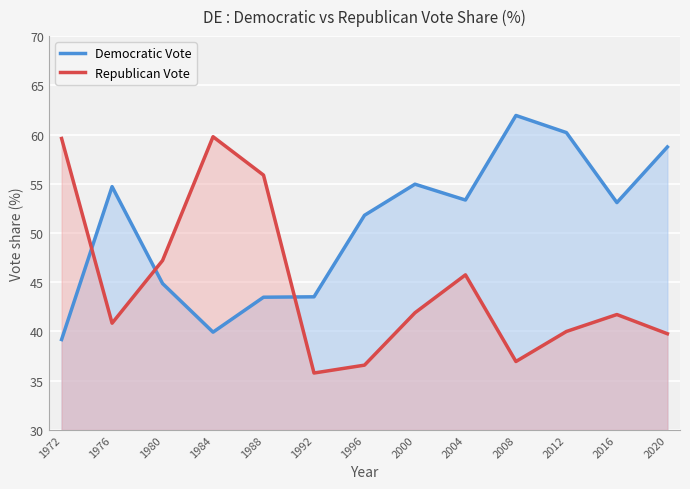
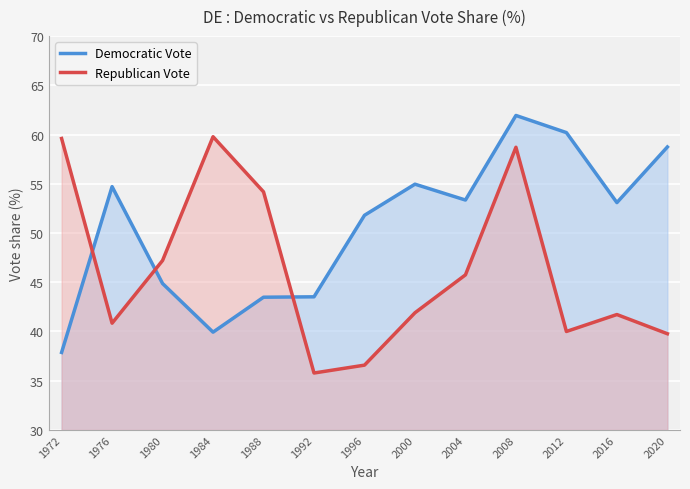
Democratic Vote, 1972: 39 -> 38
Republican Vote, 1988: 56 -> 54
Republican Vote, 2008: 37 -> 59
